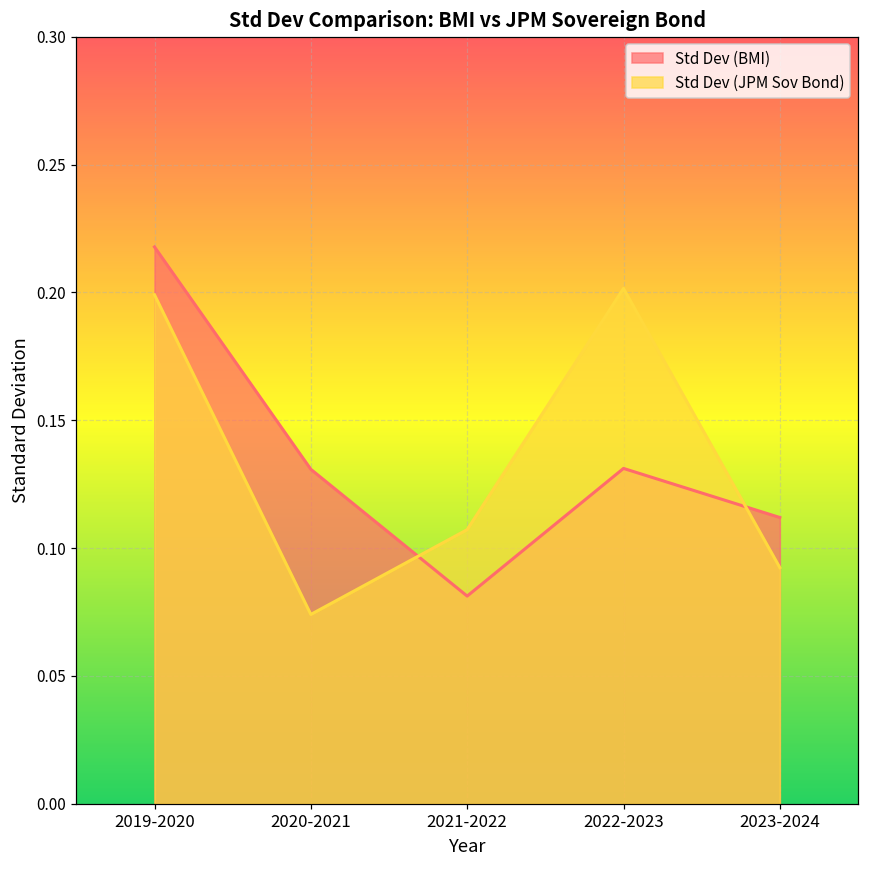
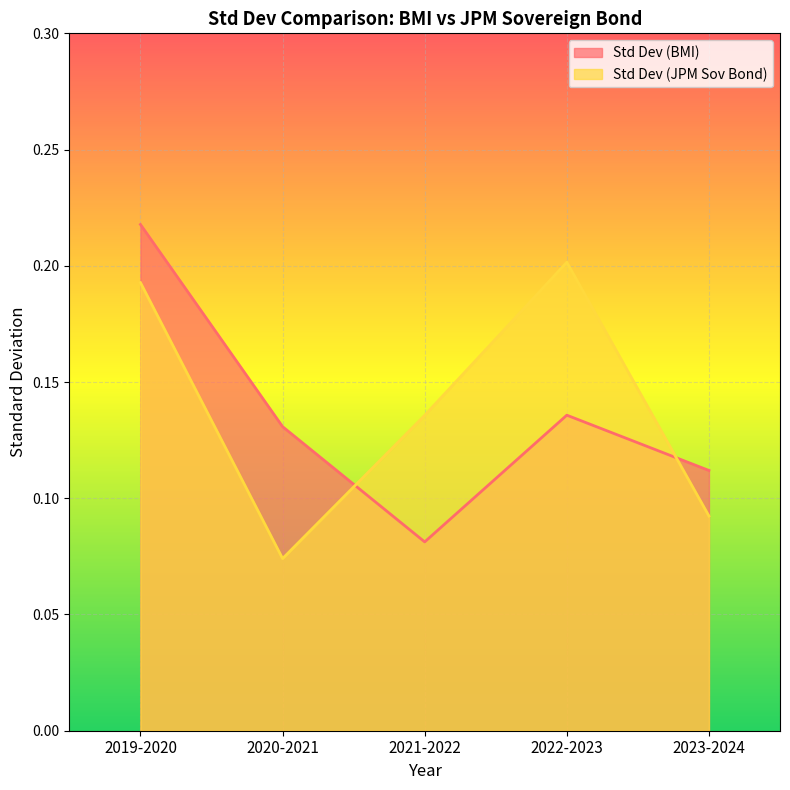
Std Dev (JPM Sov Bond), 2019-2020: 0.199 -> 0.193
Std Dev (JPM Sov Bond), 2021-2022: 0.107 -> 0.136
Std Dev (BMI), 2022-2023: 0.131 -> 0.136
